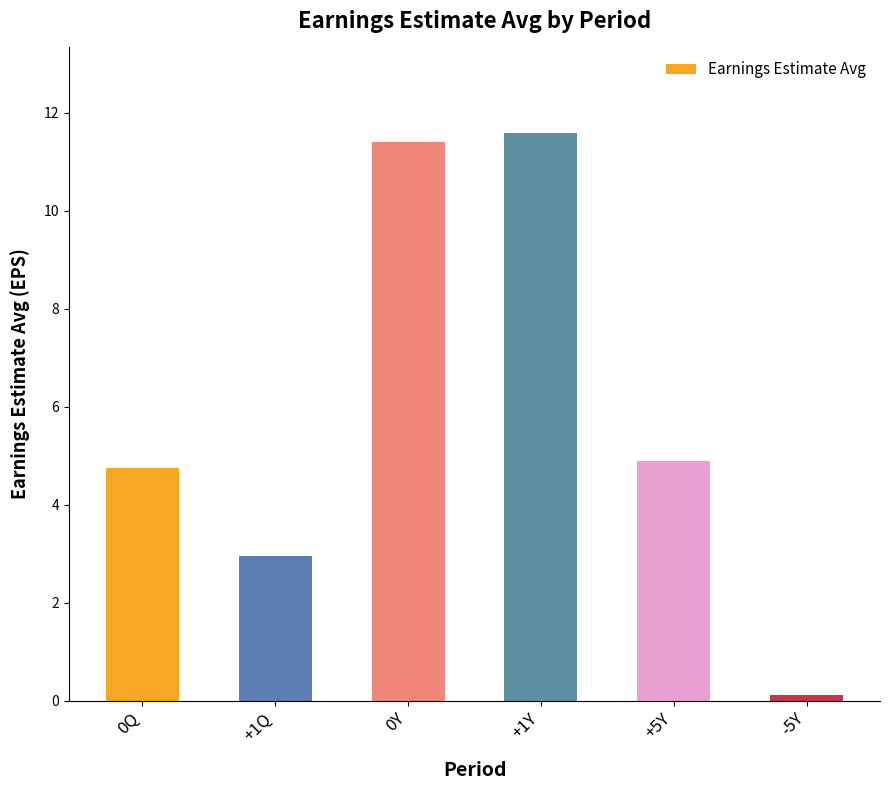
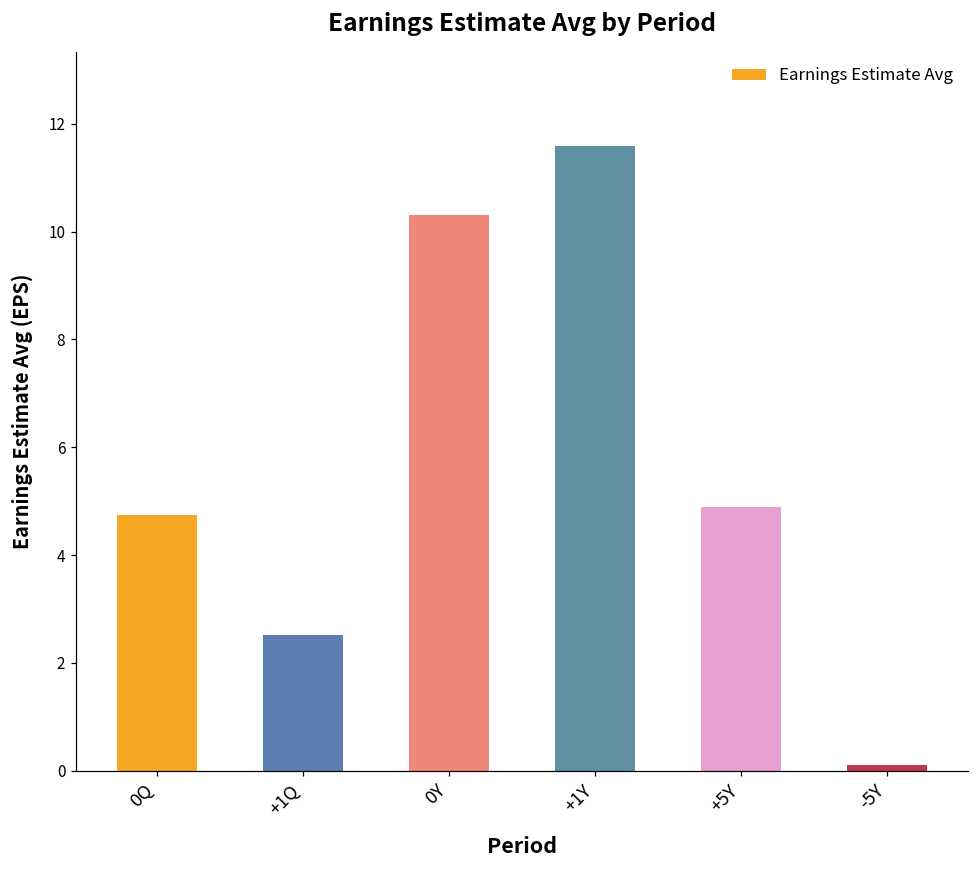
+1Q: 3.0 -> 2.5
0Y: 11.4 -> 10.3
